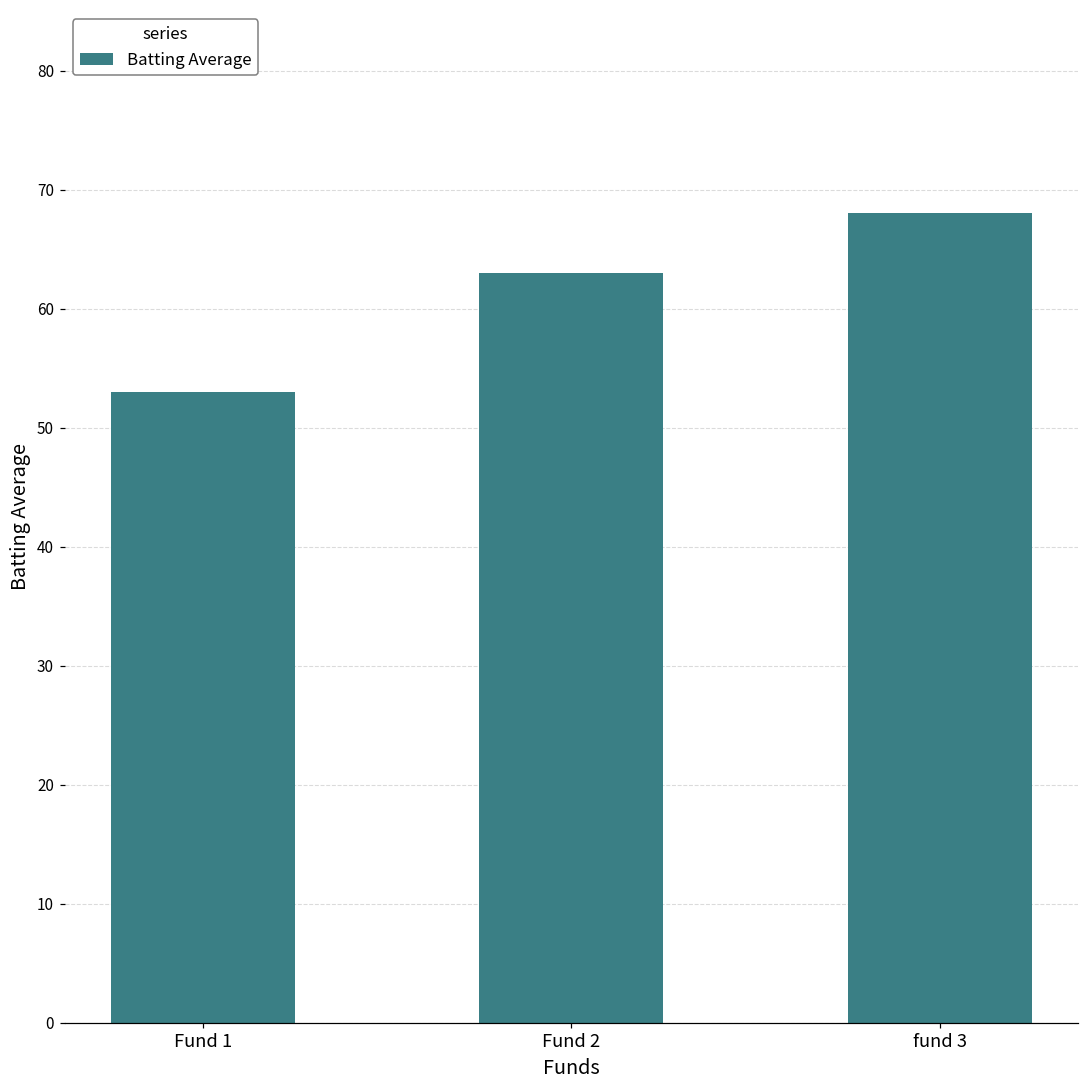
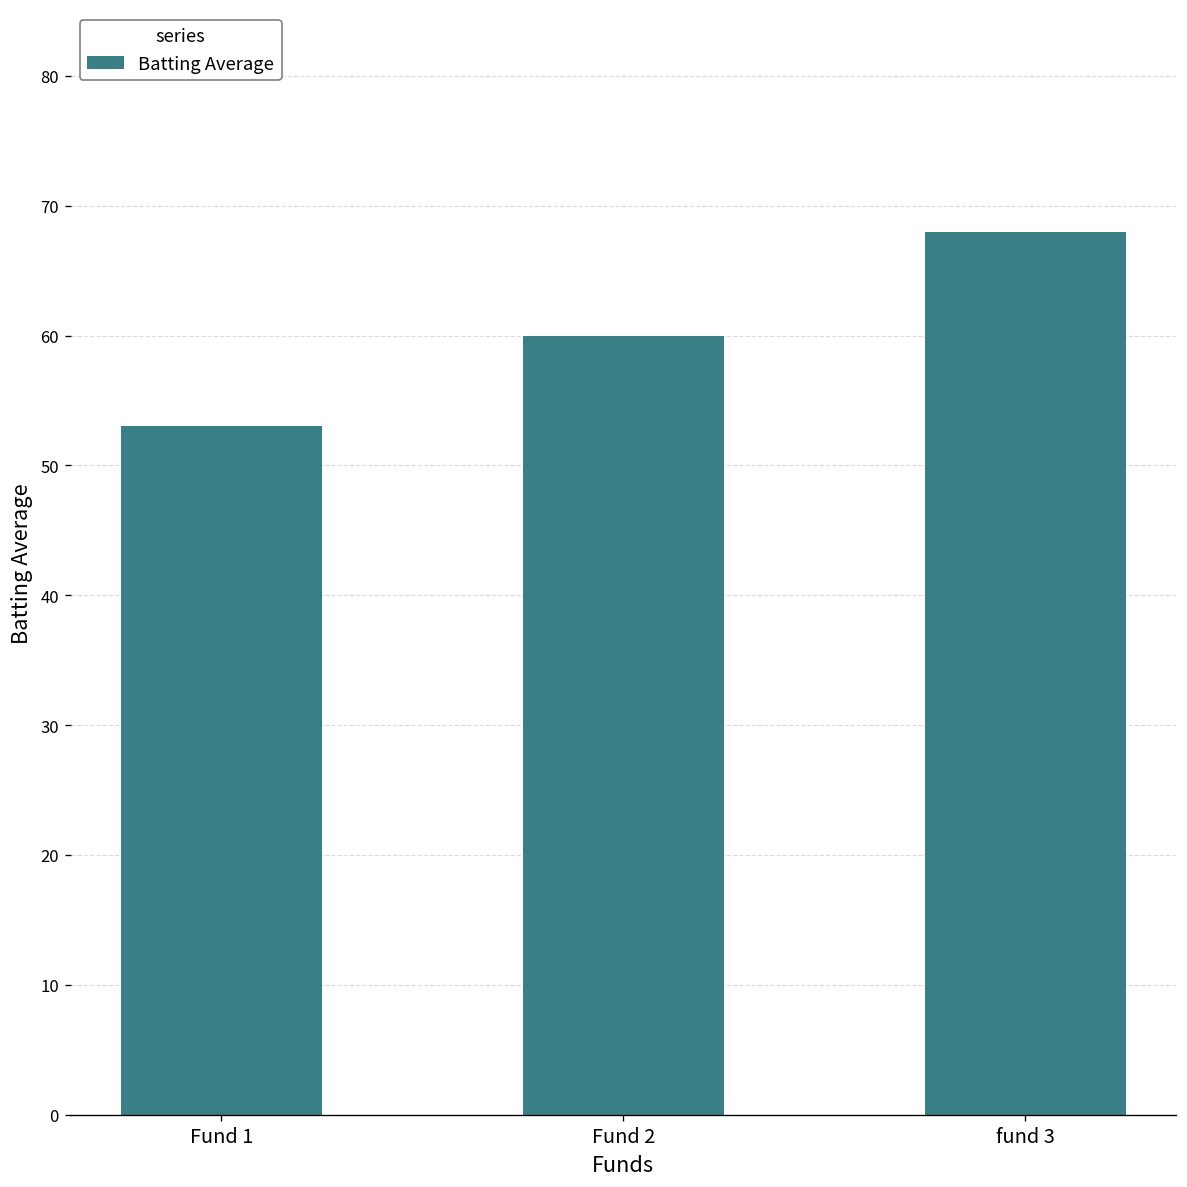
Fund 2: 63 -> 60
